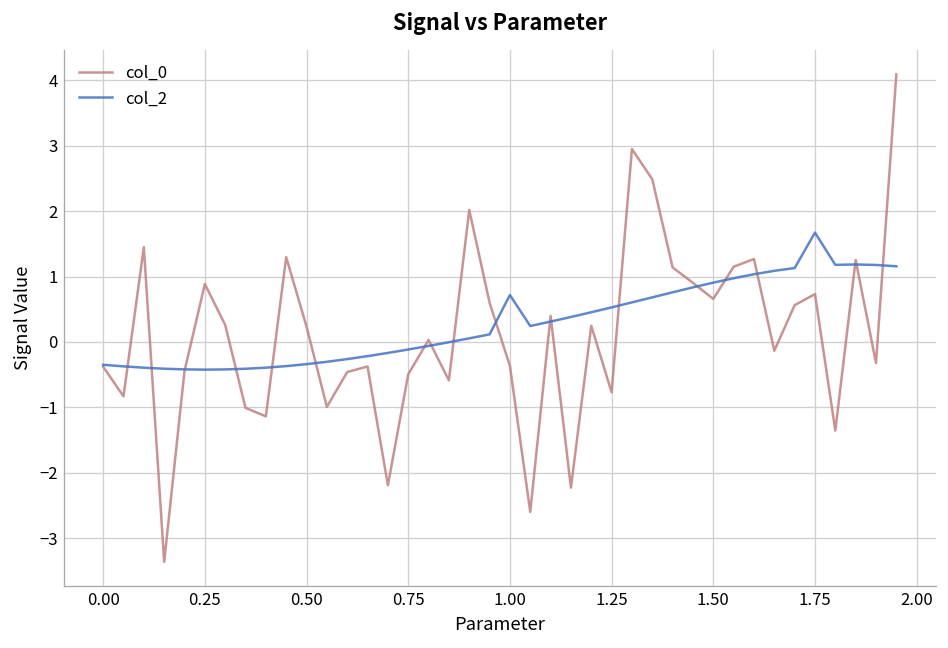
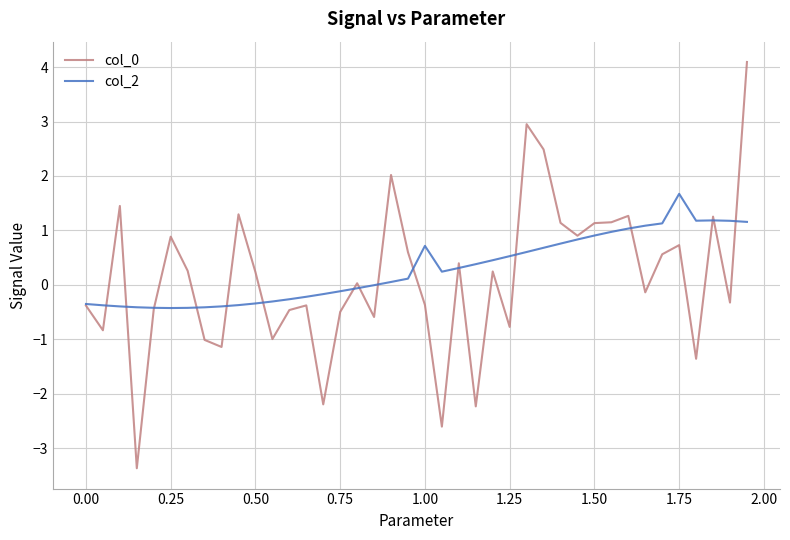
col_0, 1.50: 0.7 -> 1.1
